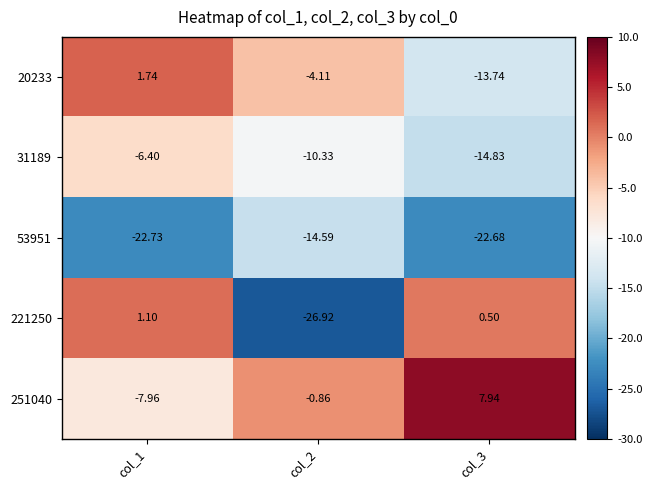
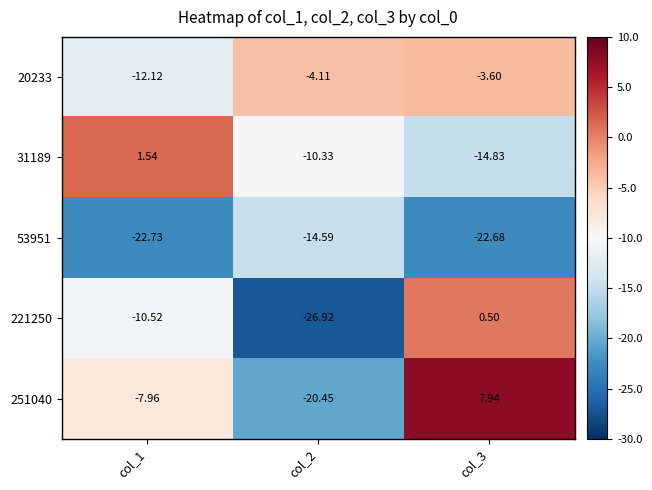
20233, col_1: 1.74 -> -12.12
20233, col_3: -13.74 -> -3.60
31189, col_1: -6.40 -> 1.54
221250, col_1: 1.10 -> -10.52
251040, col_2: -0.86 -> -20.45
